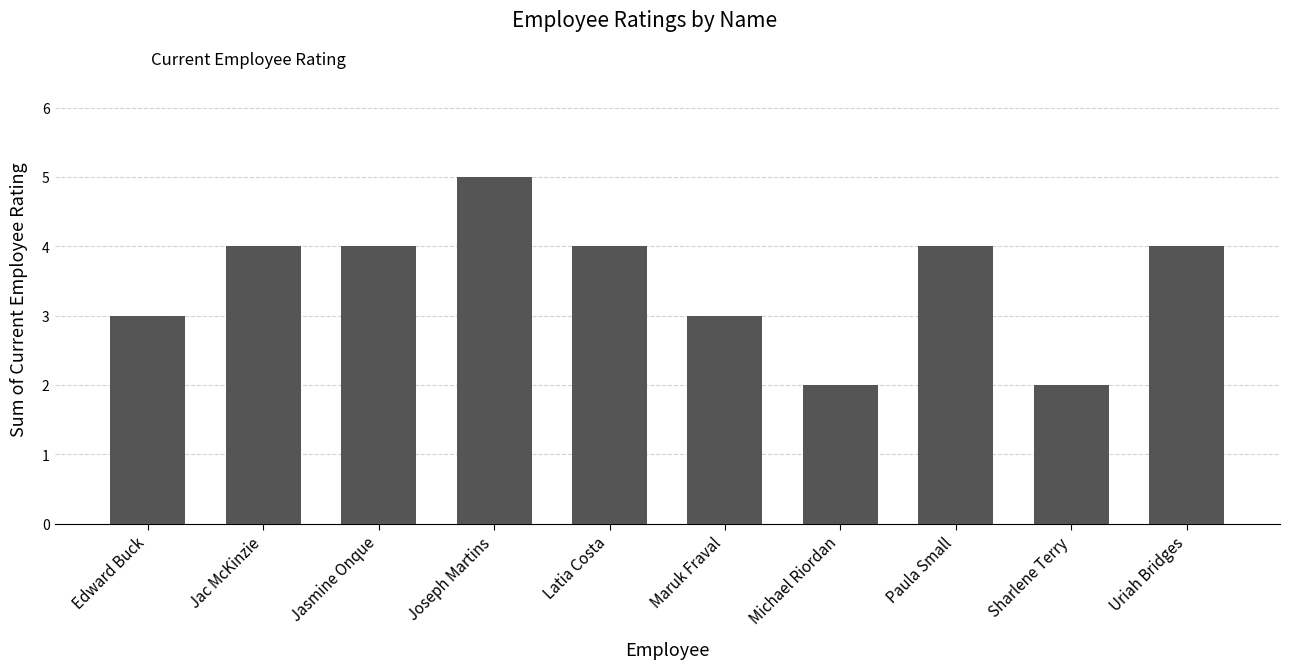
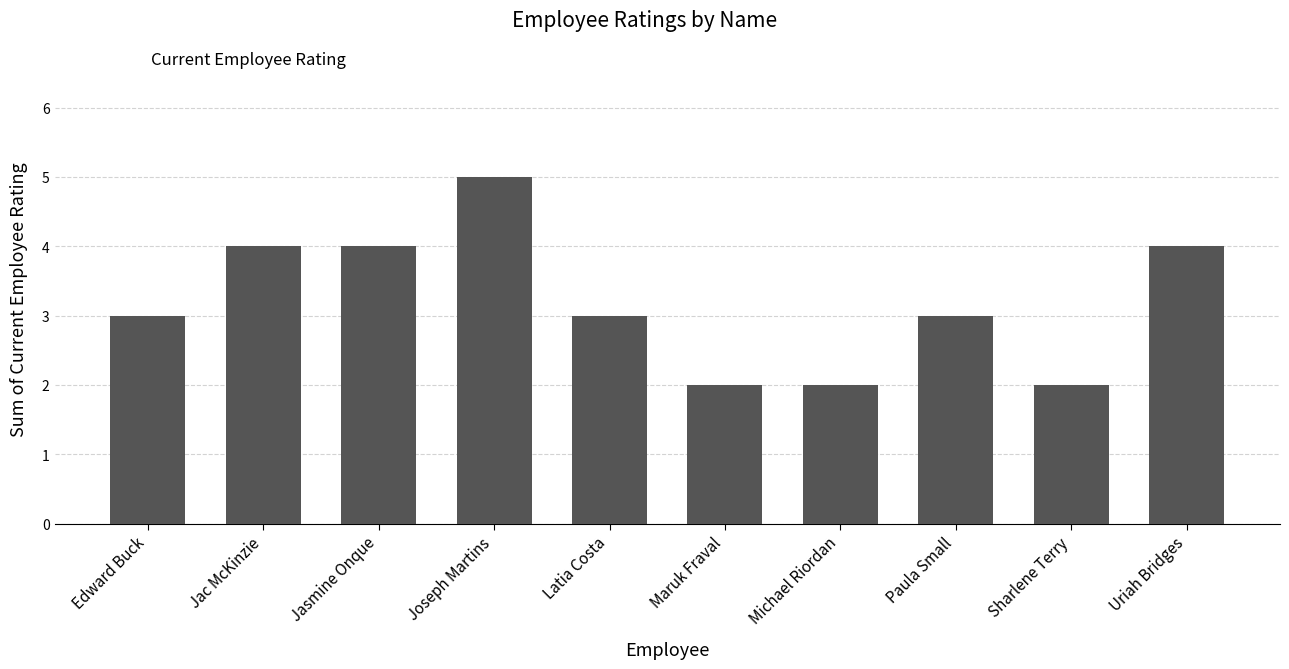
Latia Costa: 4 -> 3
Maruk Fraval: 3 -> 2
Paula Small: 4 -> 3
